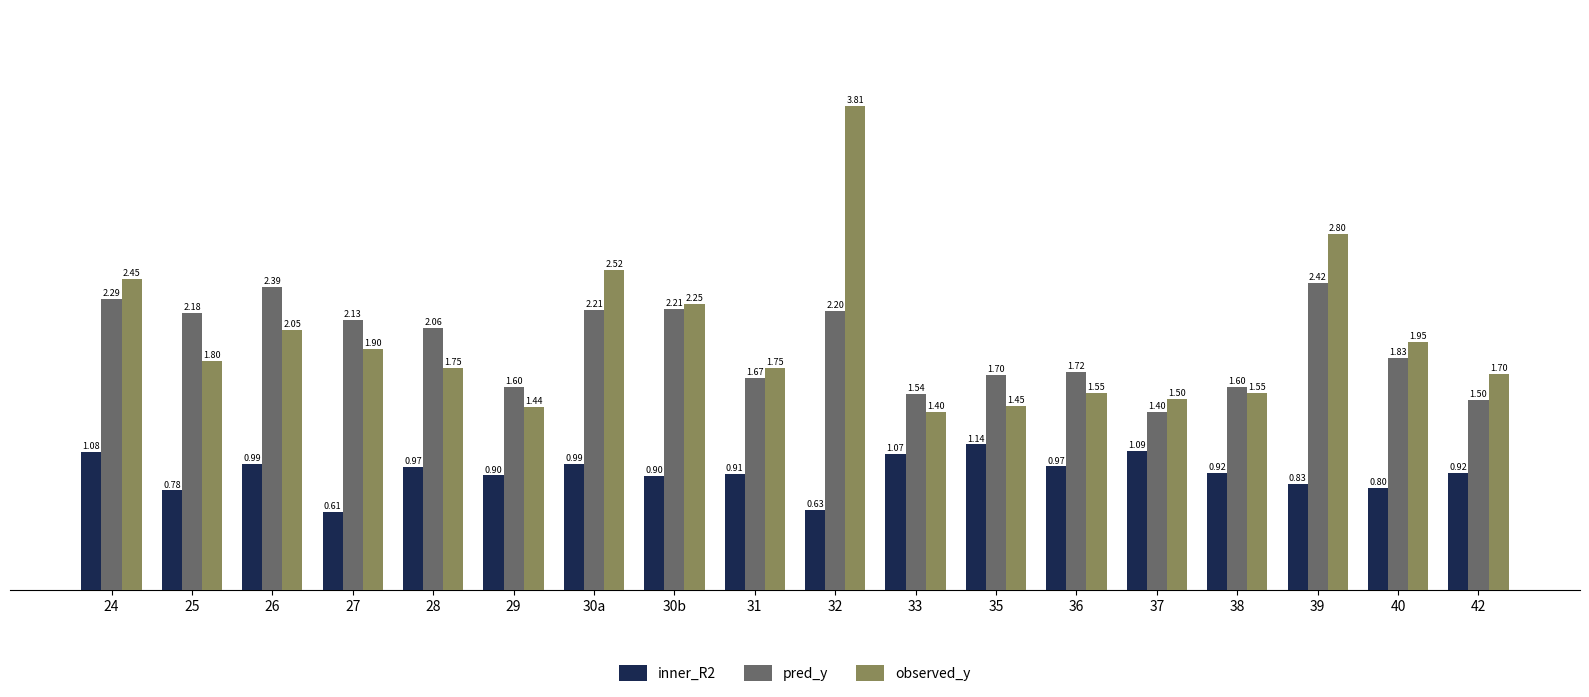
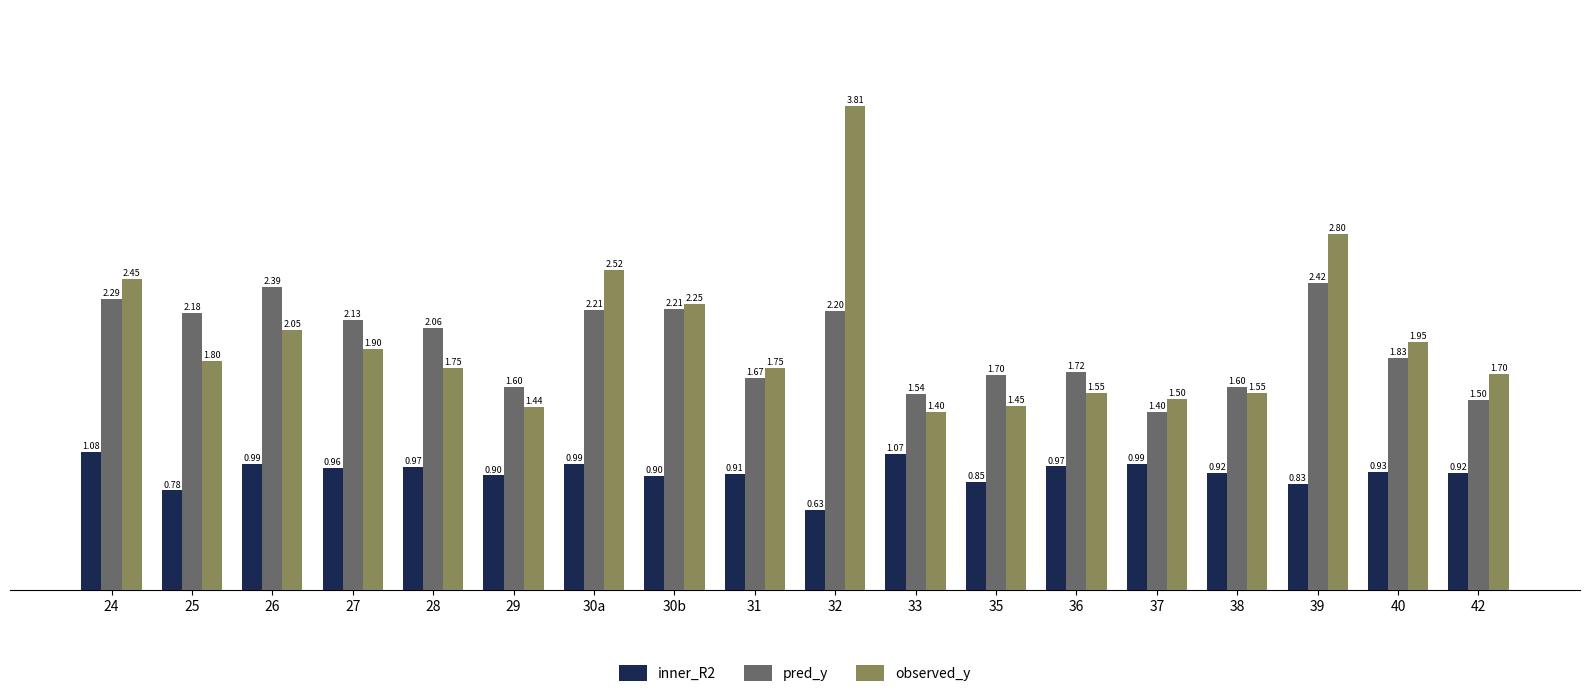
inner_R2, 27: 0.61 -> 0.96
inner_R2, 35: 1.14 -> 0.85
inner_R2, 37: 1.09 -> 0.99
inner_R2, 40: 0.80 -> 0.93
